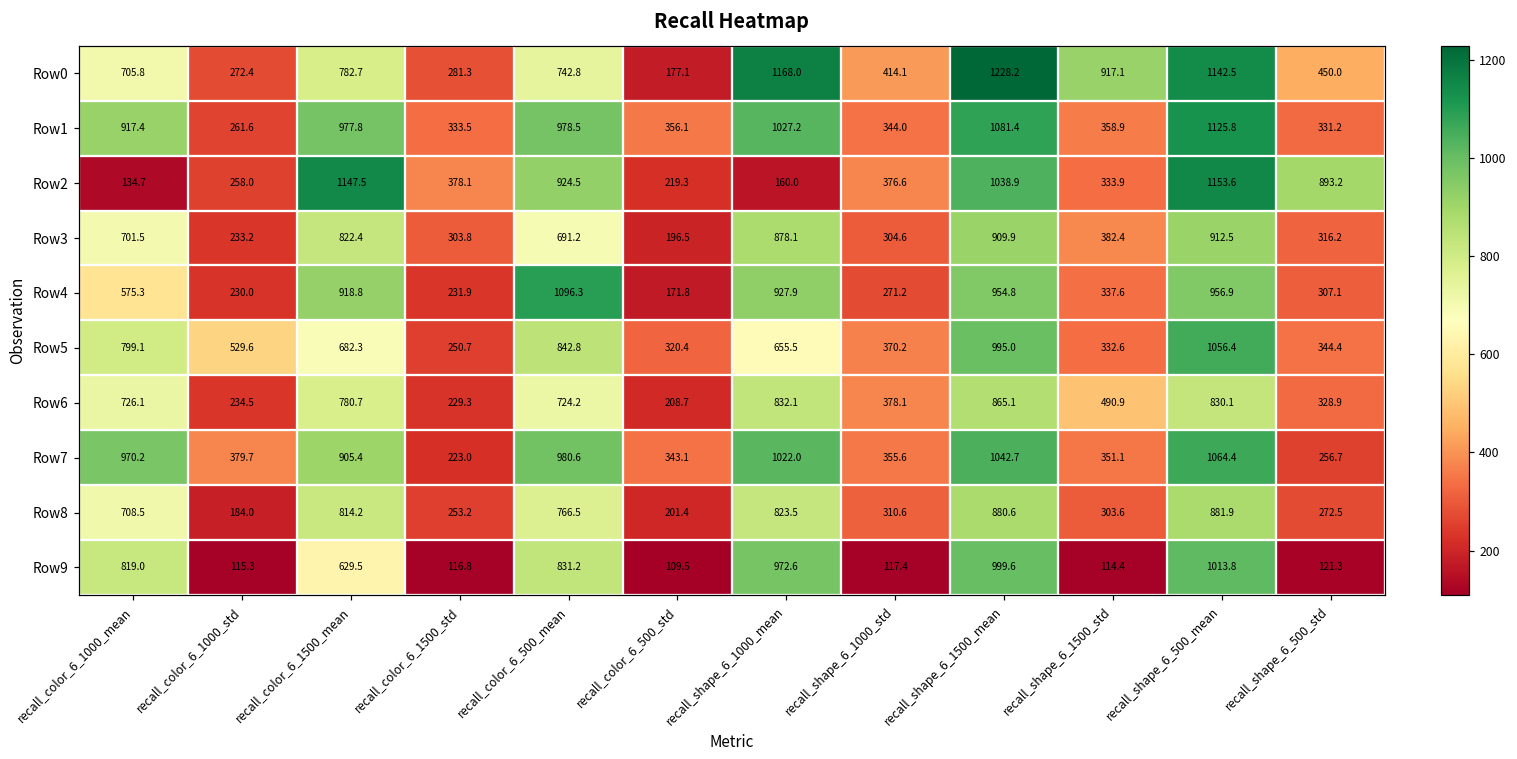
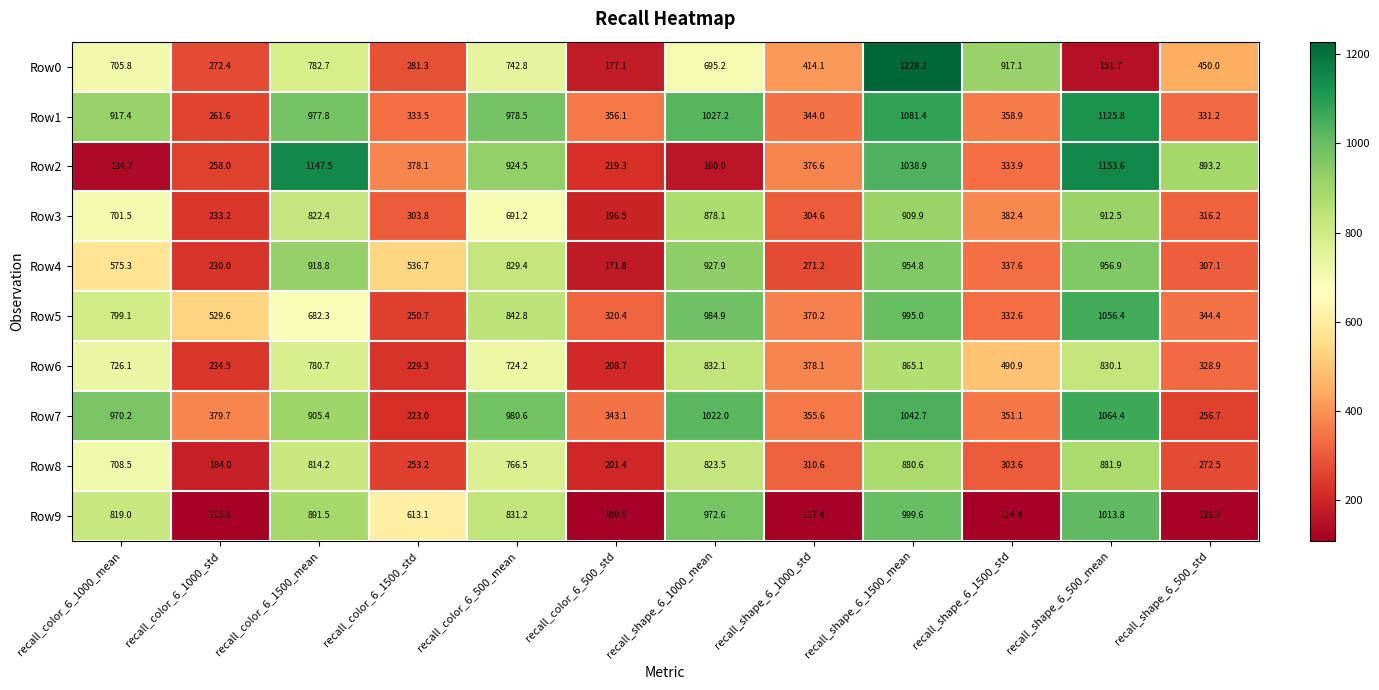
Row0, recall_shape_6_1000_mean: 1168.0 -> 695.2
Row0, recall_shape_6_500_mean: 1142.5 -> 151.7
Row4, recall_color_6_1500_std: 231.9 -> 536.7
Row4, recall_color_6_500_mean: 1096.3 -> 829.4
Row5, recall_shape_6_1000_mean: 655.5 -> 984.9
Row9, recall_color_6_1500_mean: 629.5 -> 891.5
Row9, recall_color_6_1500_std: 116.8 -> 613.1
